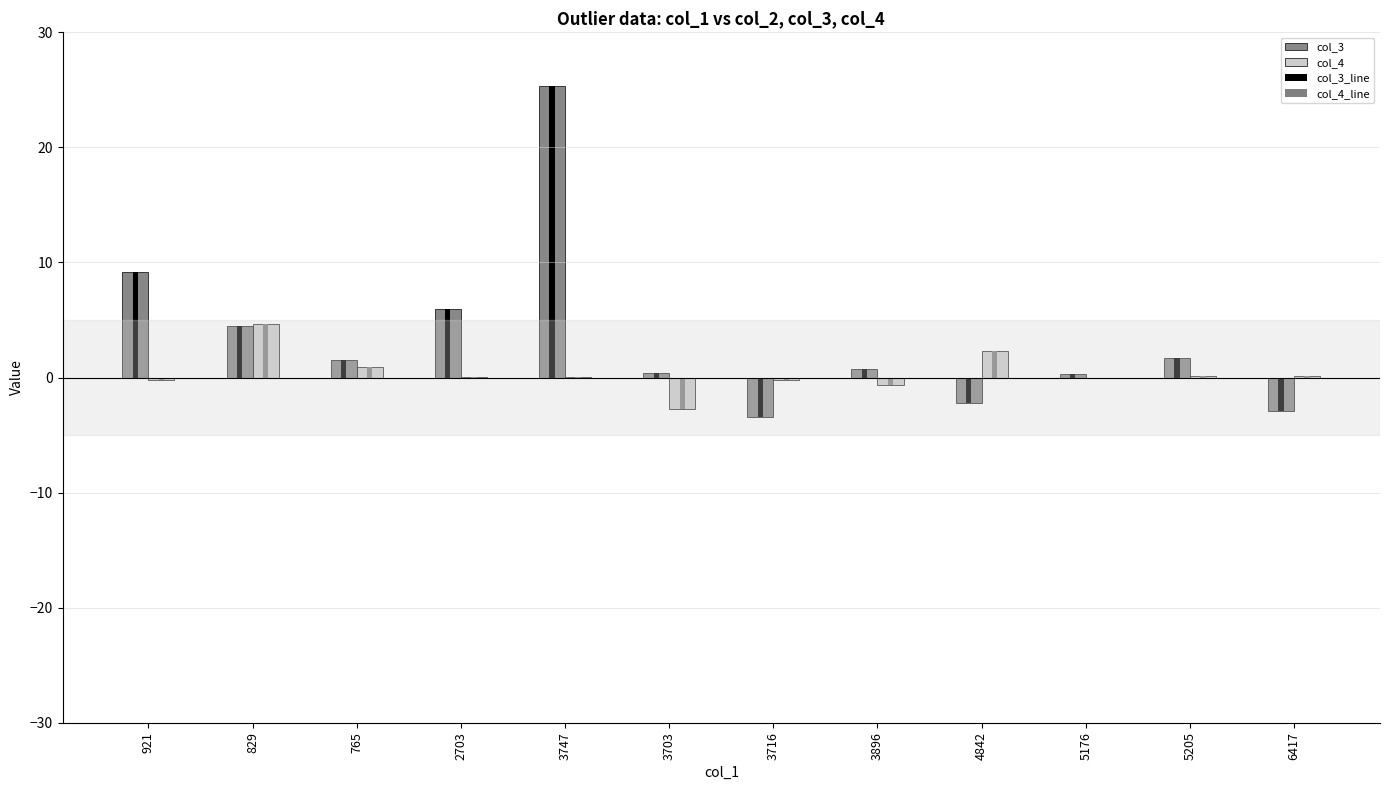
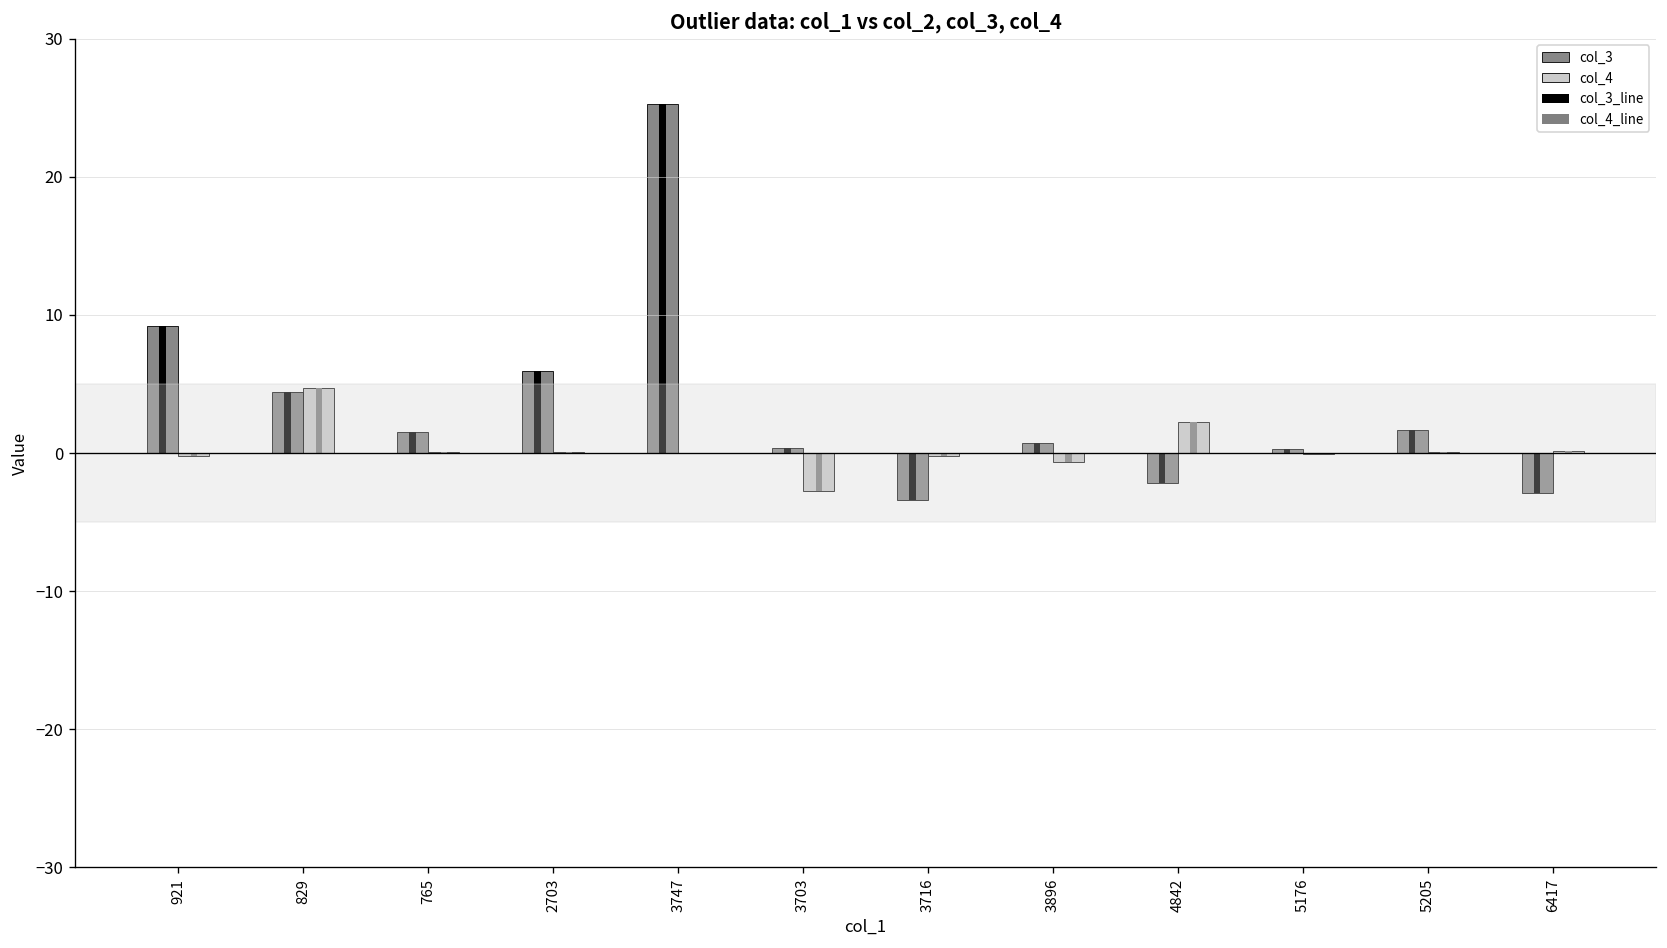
col_4, 765: 1.0 -> 0.1
